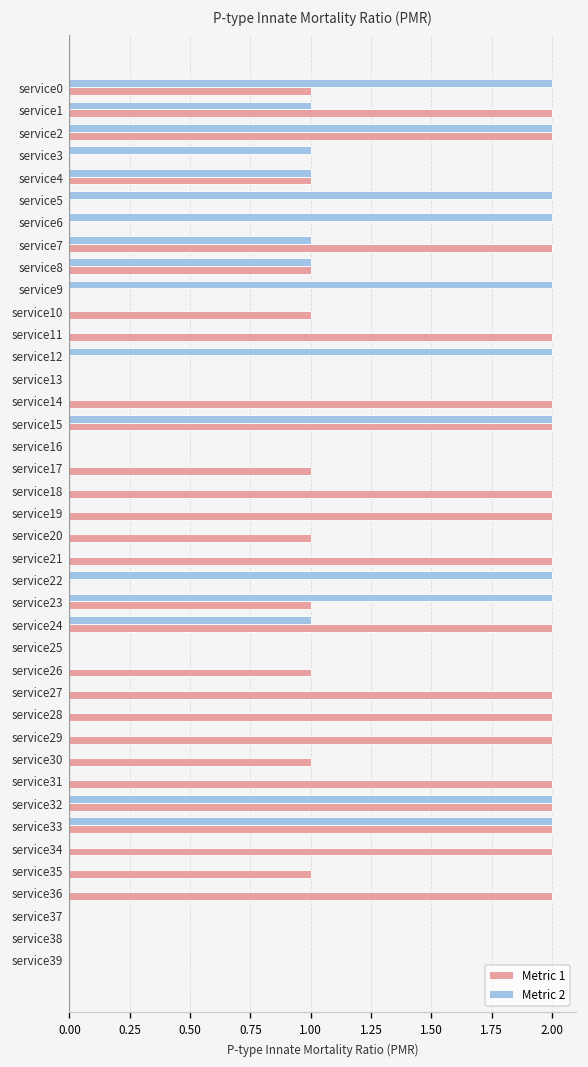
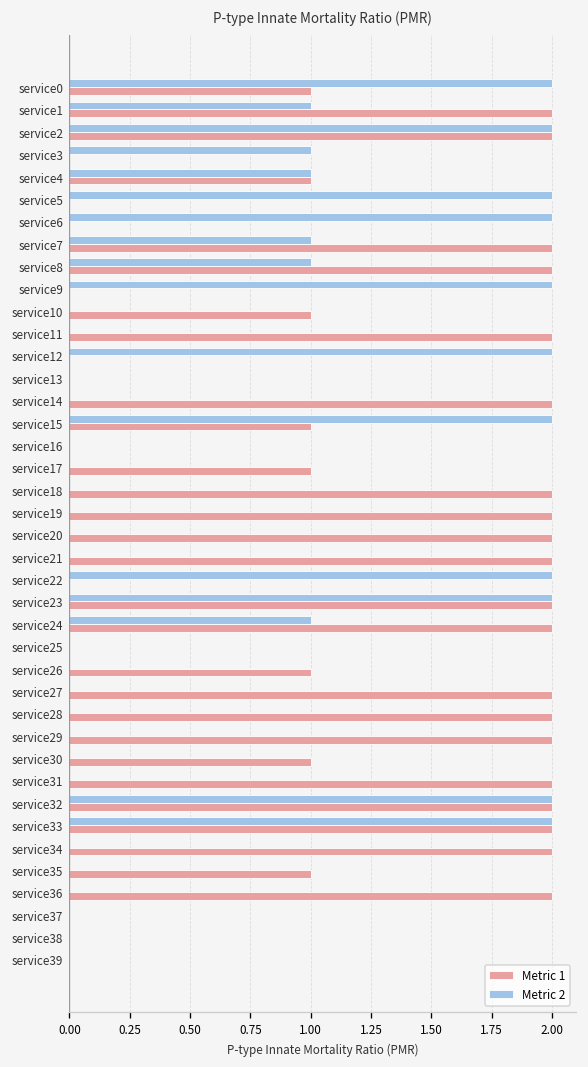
Metric 1, service8: 1 -> 2
Metric 1, service15: 2 -> 1
Metric 1, service20: 1 -> 2
Metric 1, service23: 1 -> 2
